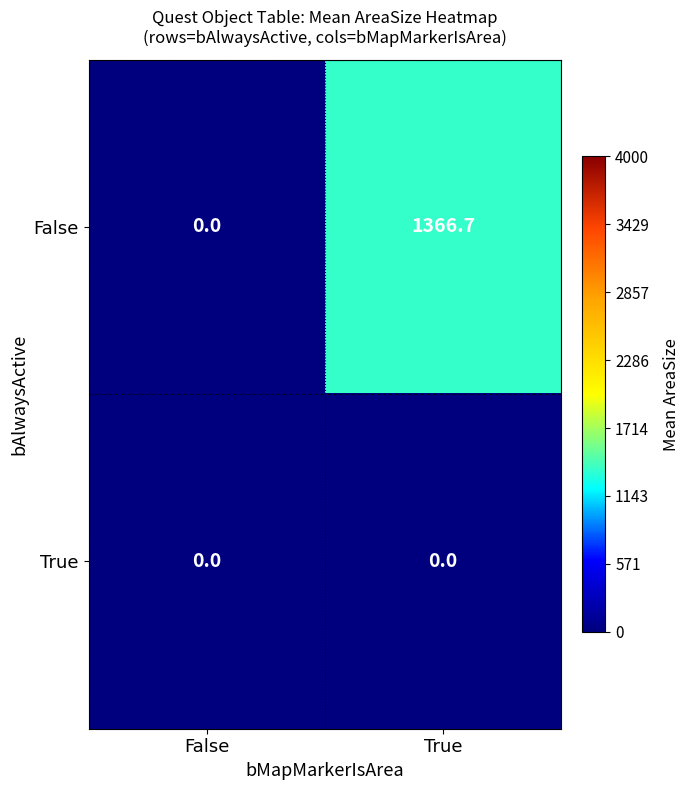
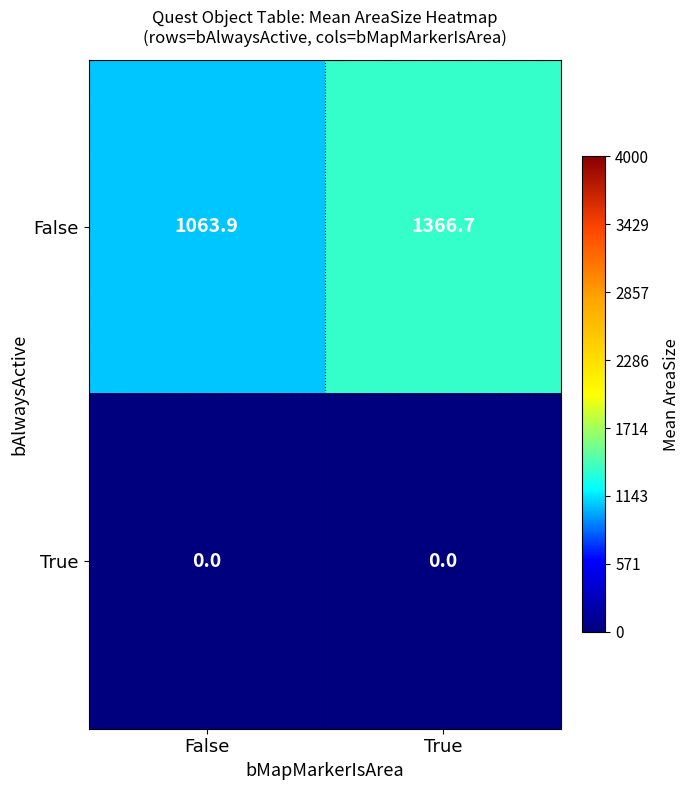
False, False: 0.0 -> 1063.9
